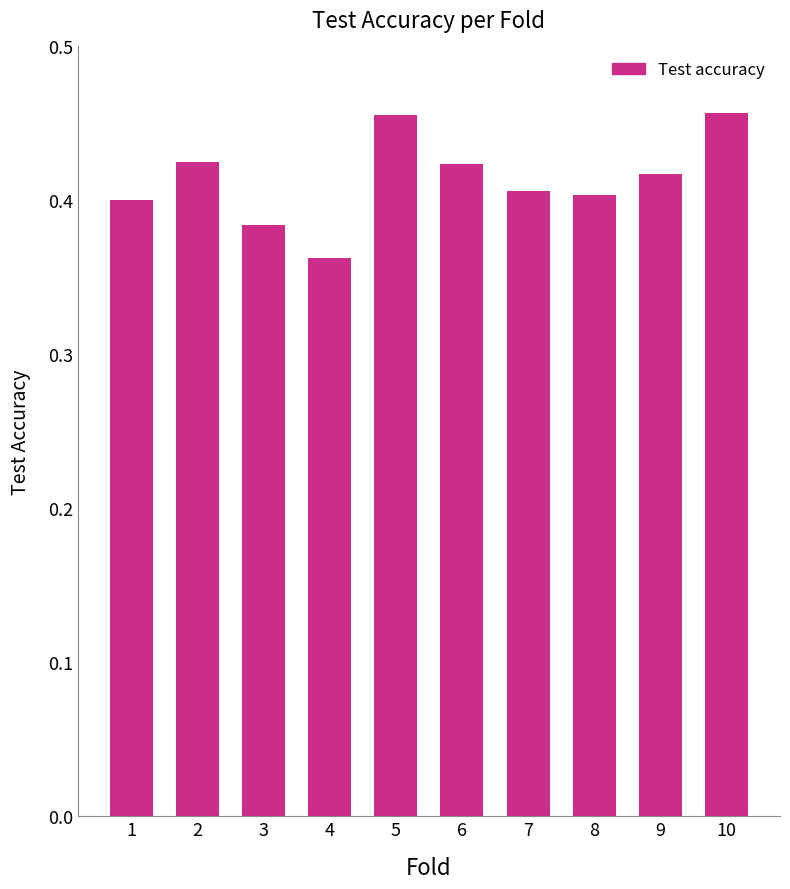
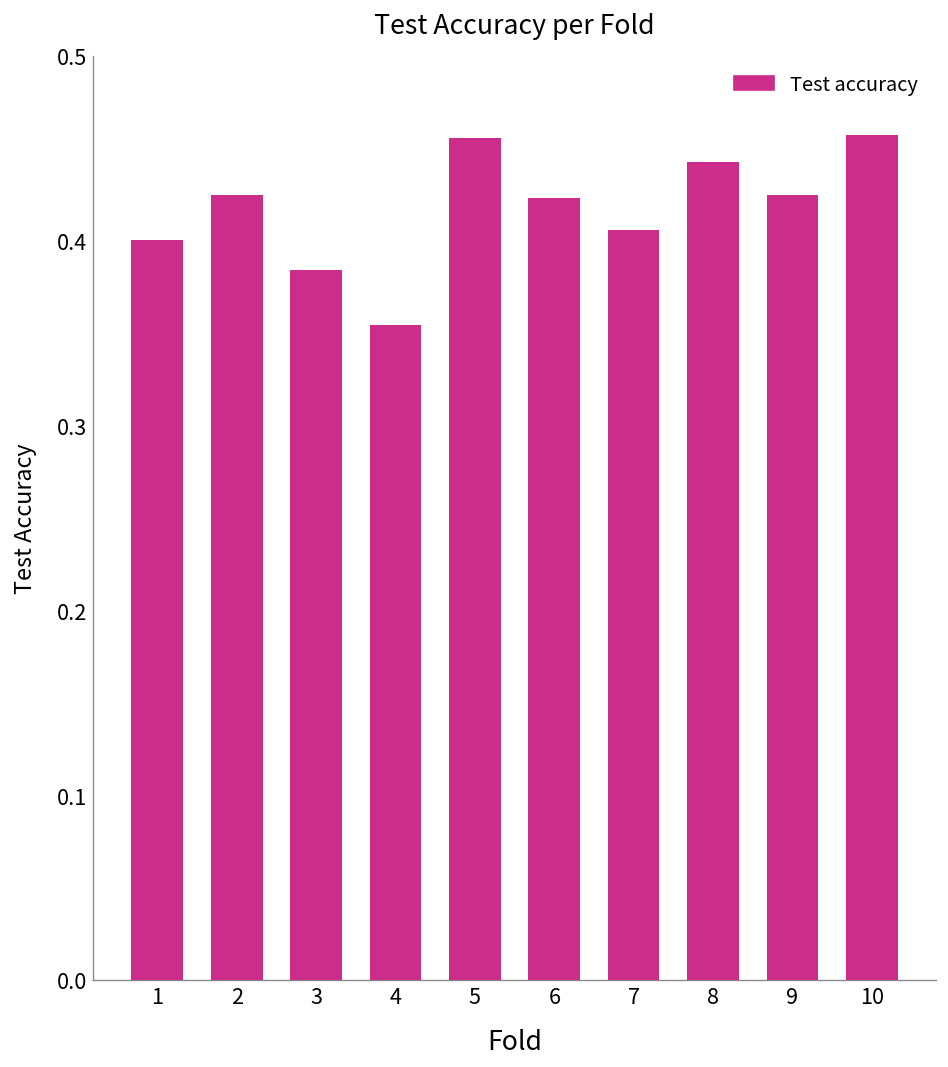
4: 0.363 -> 0.354
8: 0.403 -> 0.443
9: 0.417 -> 0.425
